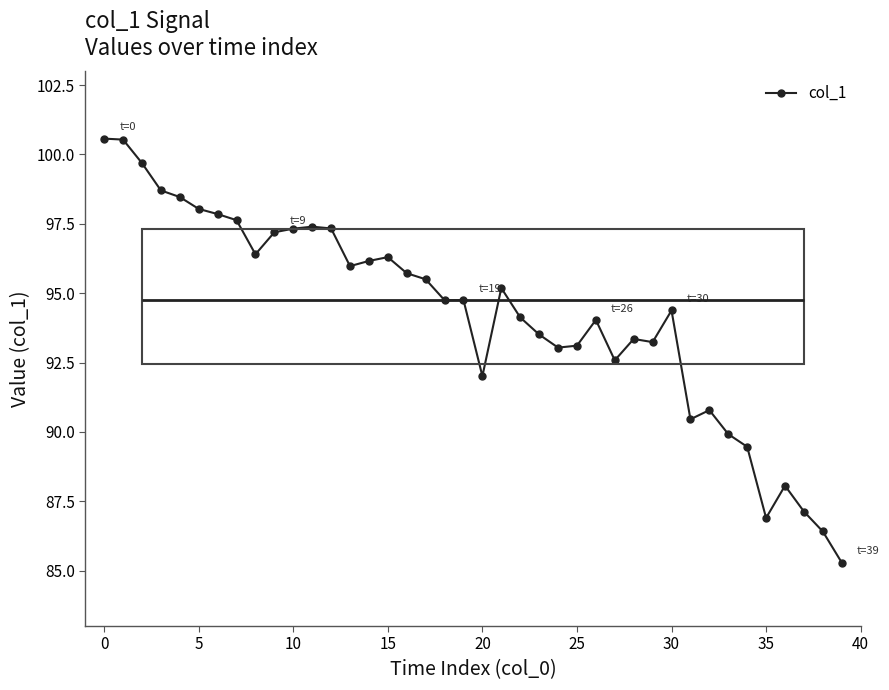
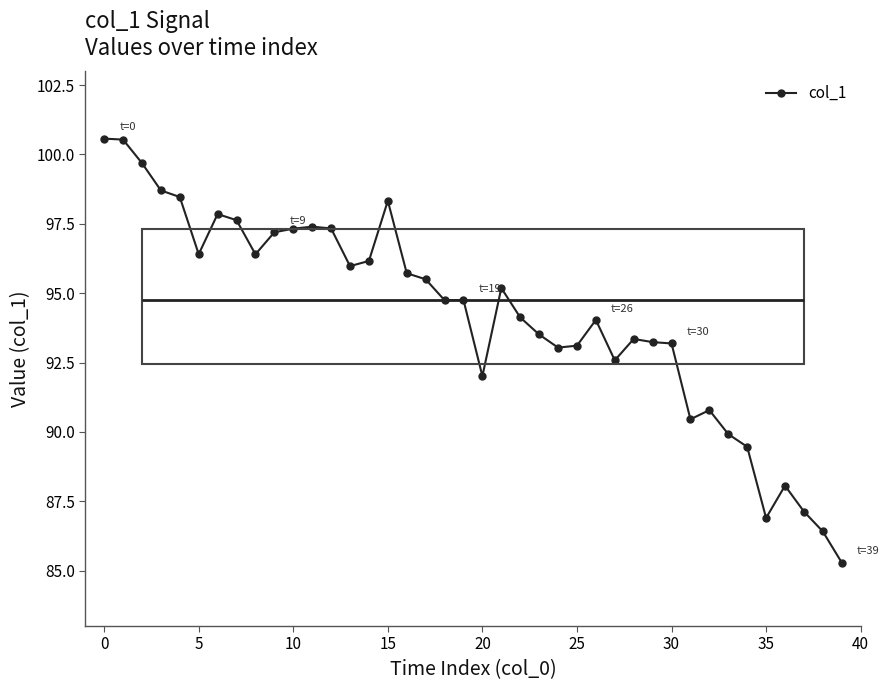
5: 98.0 -> 96.4
15: 96.3 -> 98.3
30: 94.4 -> 93.2
